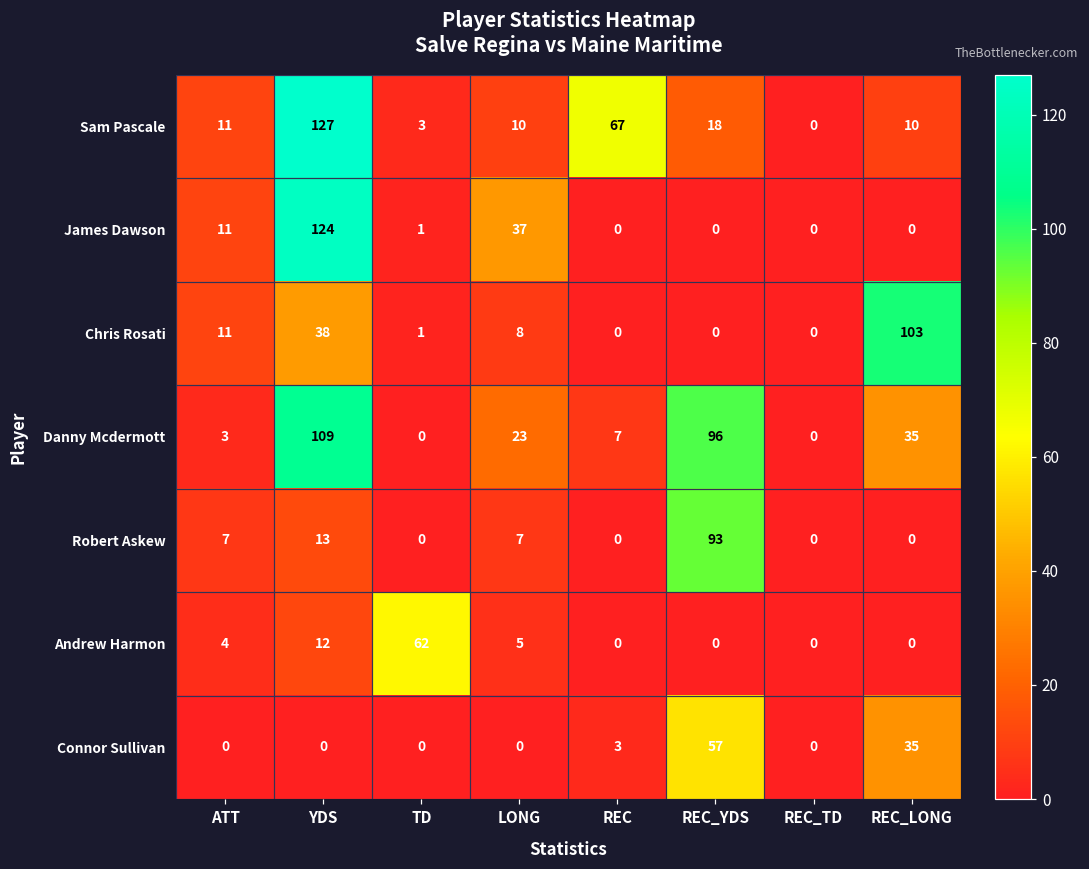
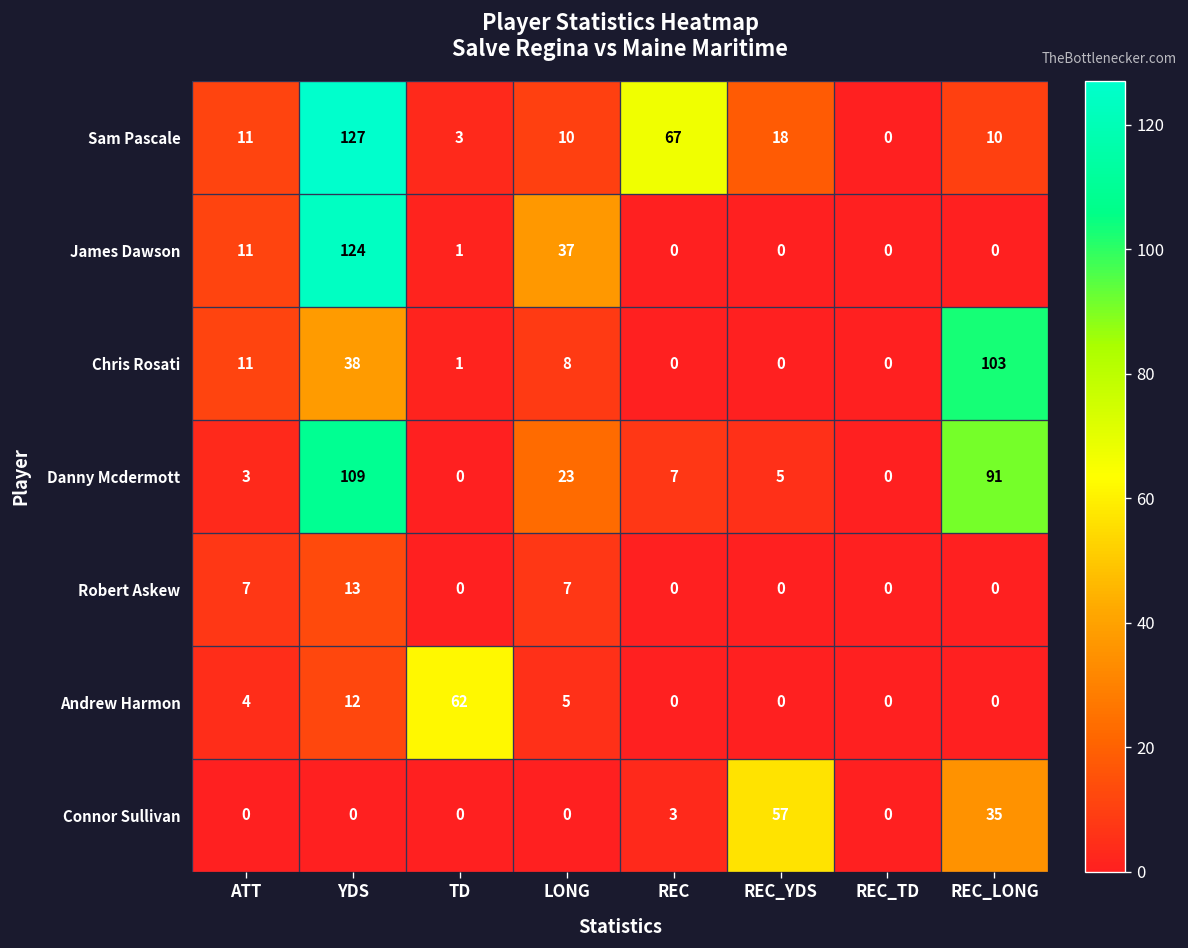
Danny Mcdermott, REC_YDS: 96 -> 5
Danny Mcdermott, REC_LONG: 35 -> 91
Robert Askew, REC_YDS: 93 -> 0
